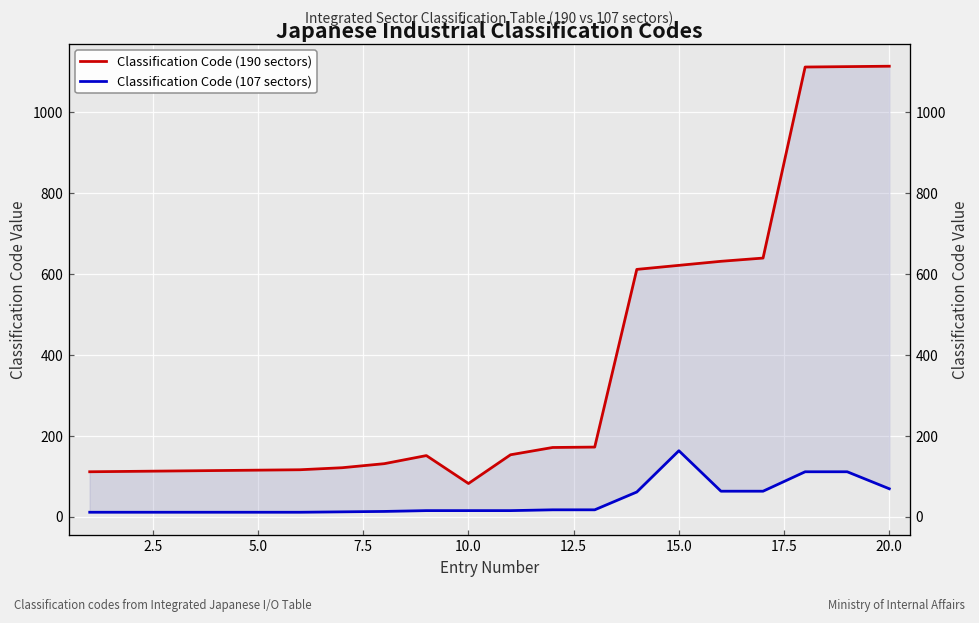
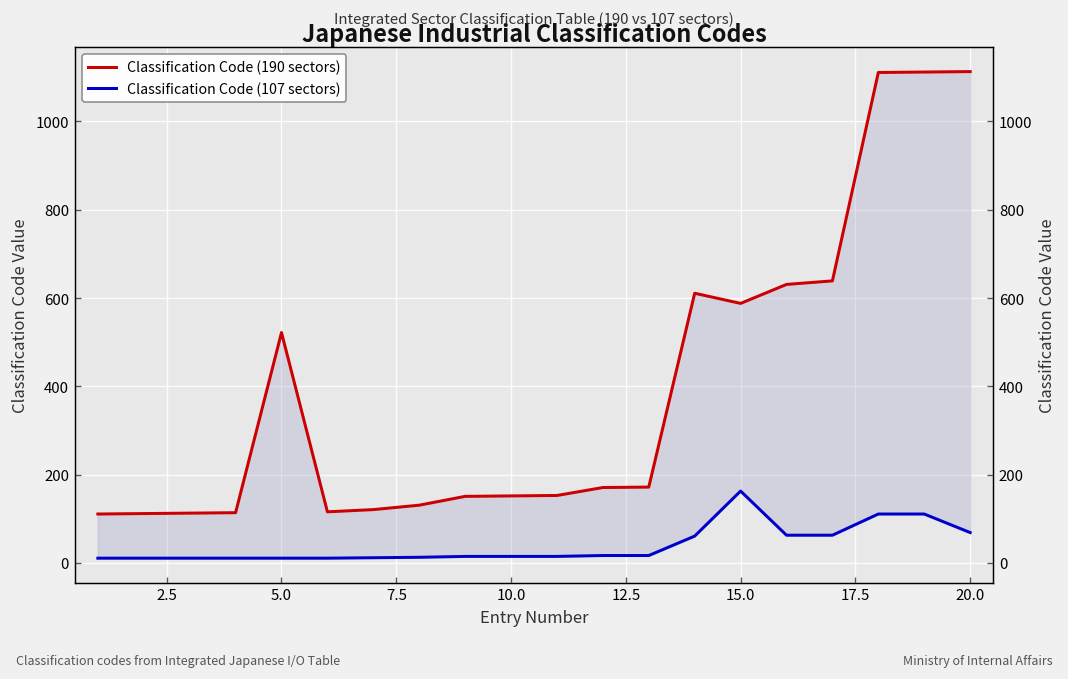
Classification Code (190 sectors), 5.0: 120 -> 520
Classification Code (190 sectors), 10.0: 80 -> 150
Classification Code (190 sectors), 15.0: 620 -> 590
